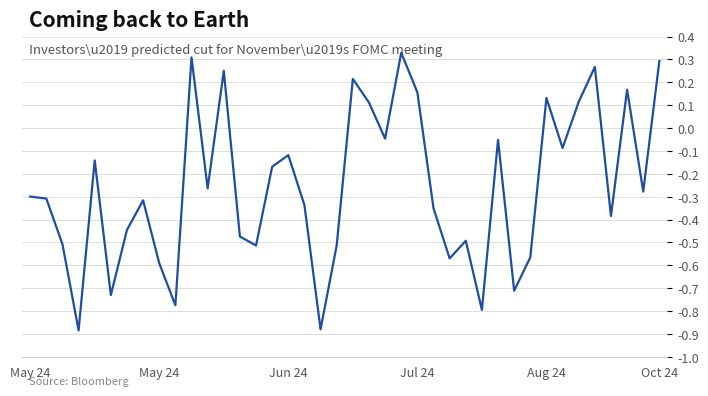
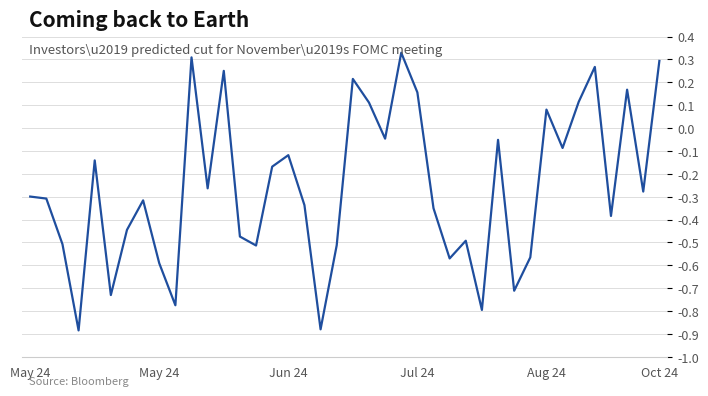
Aug 24: 0.13 -> 0.08
